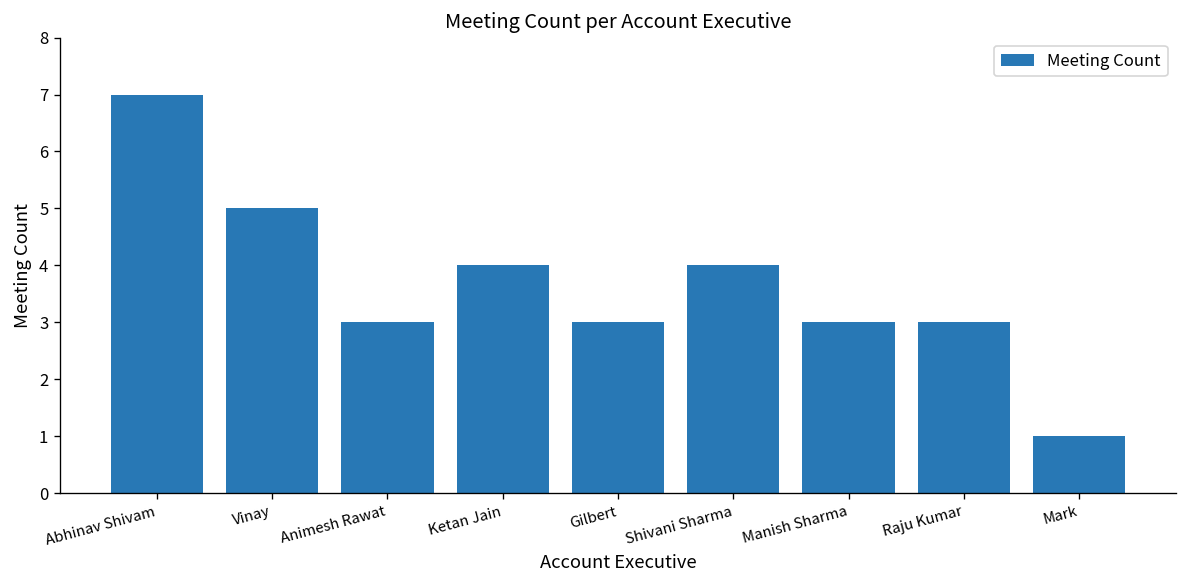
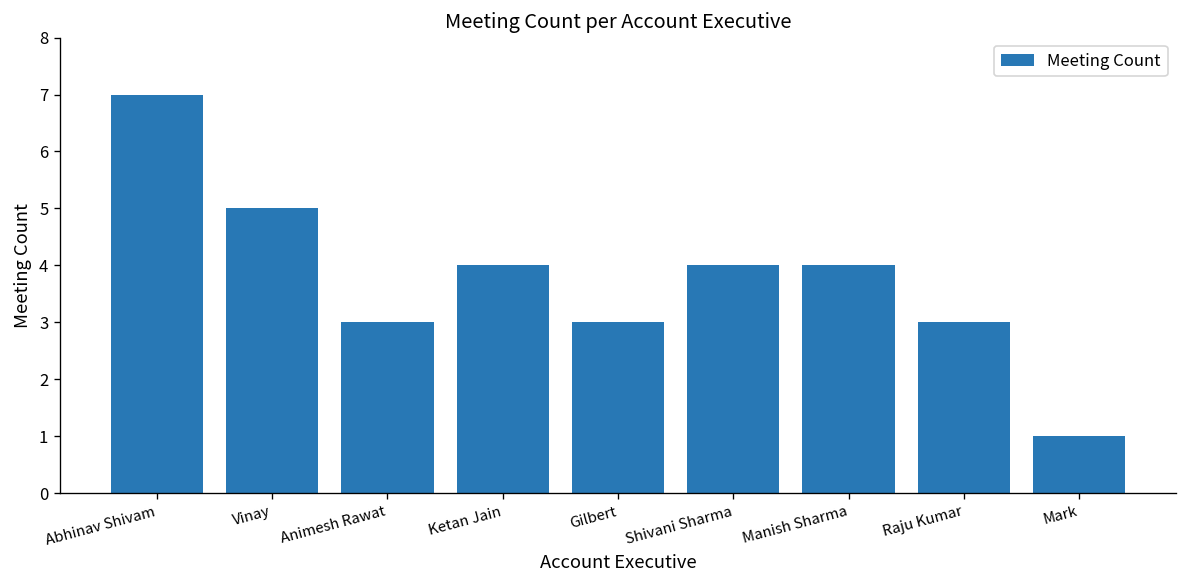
Manish Sharma: 3 -> 4
